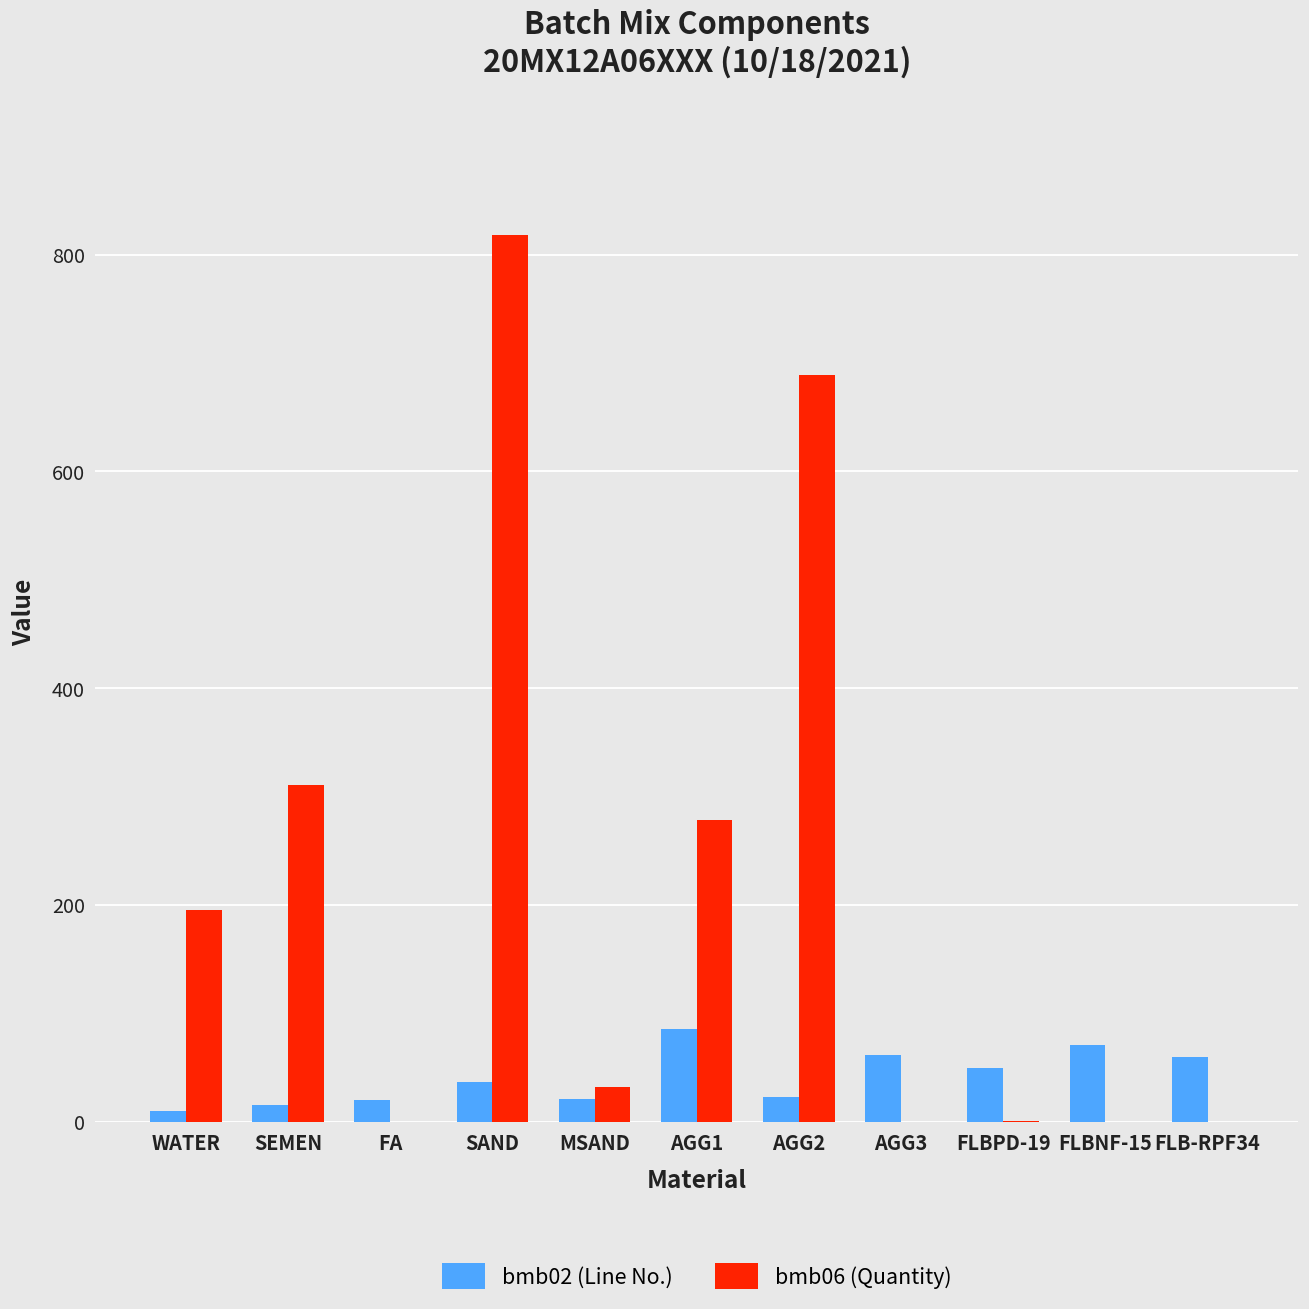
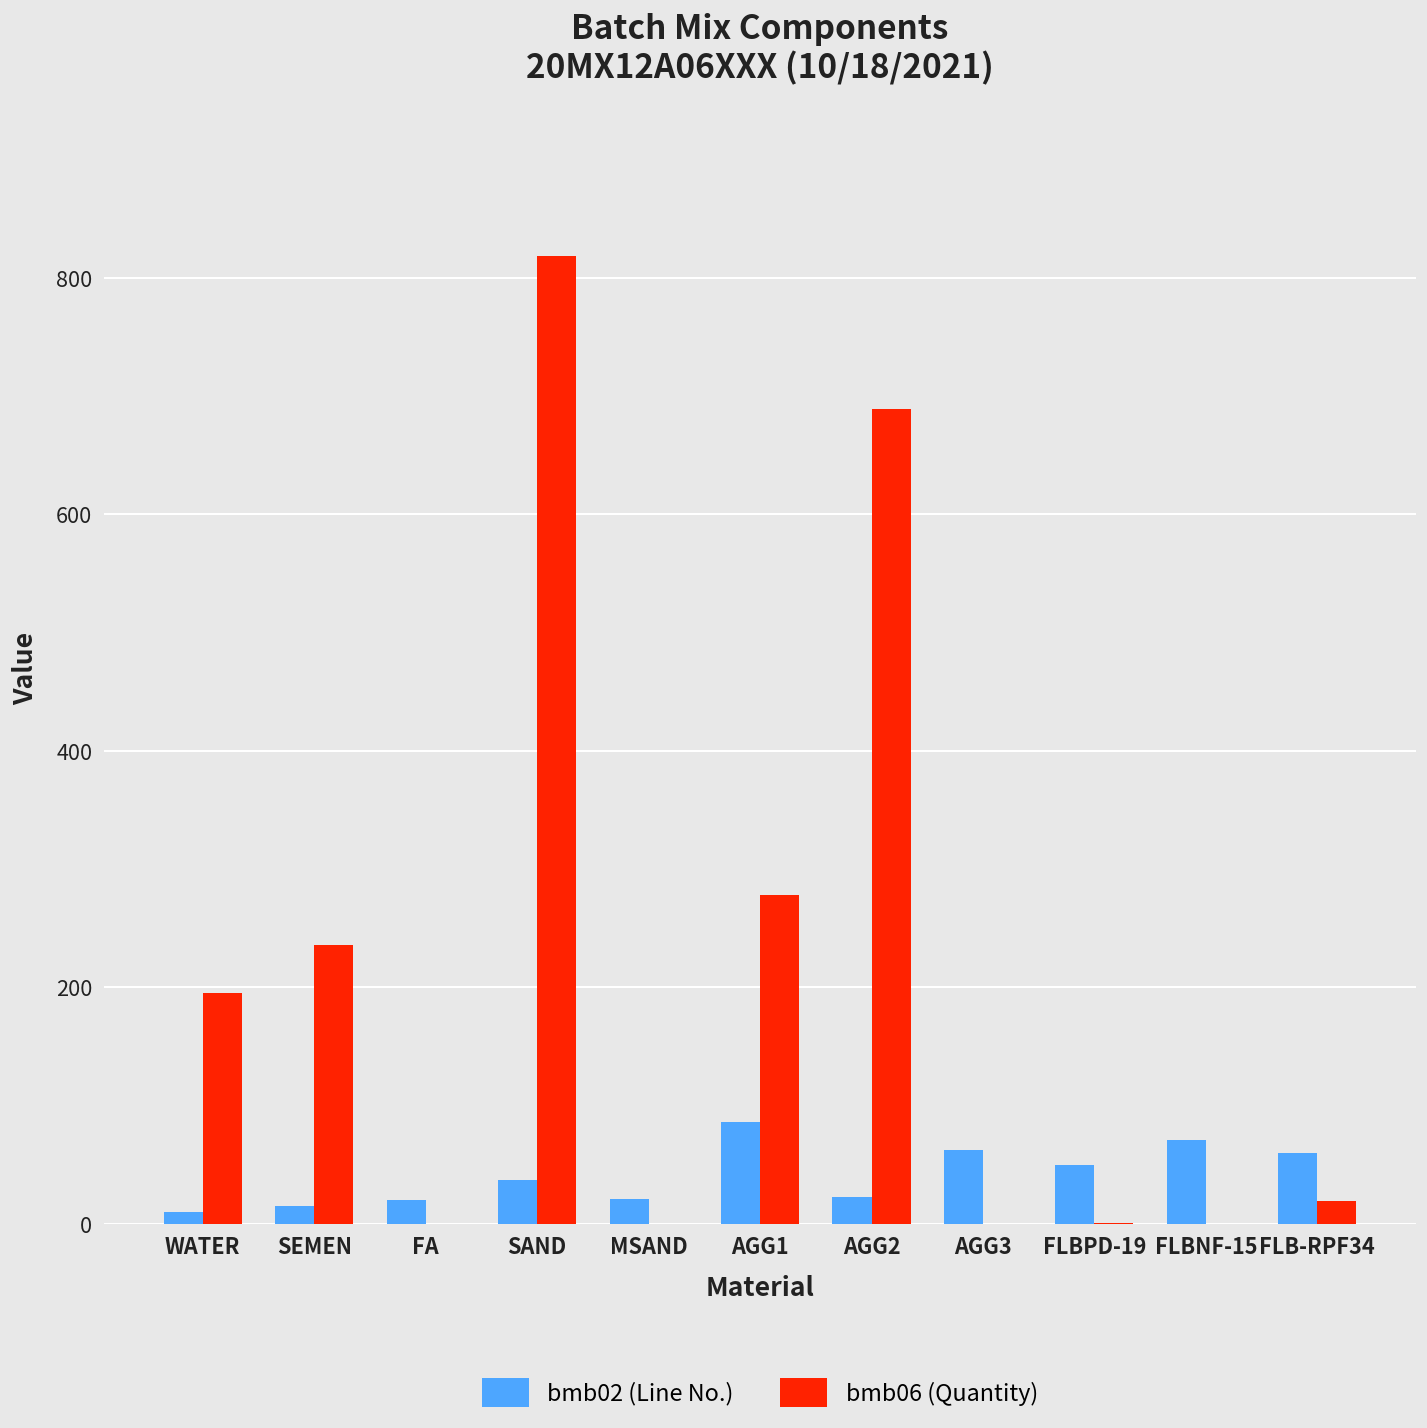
bmb06 (Quantity), SEMEN: 310 -> 240
bmb06 (Quantity), MSAND: 30 -> 0
bmb06 (Quantity), FLB-RPF34: 0 -> 20
